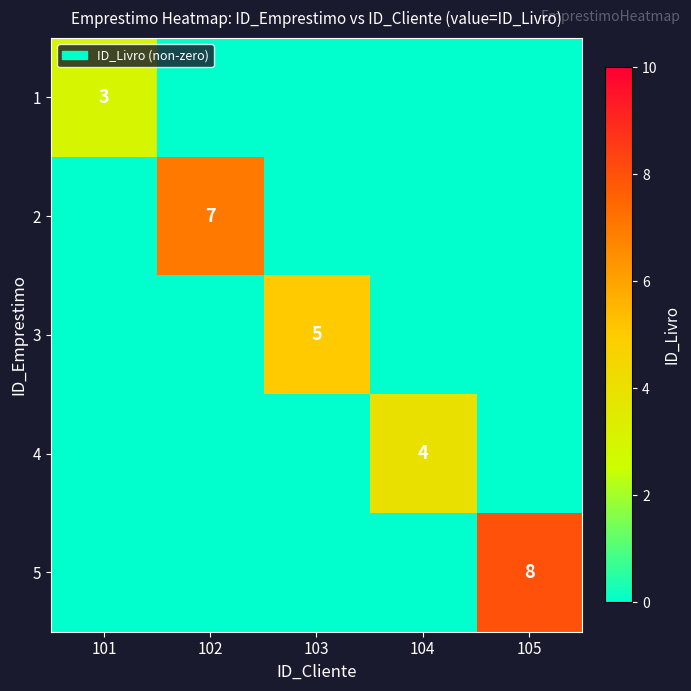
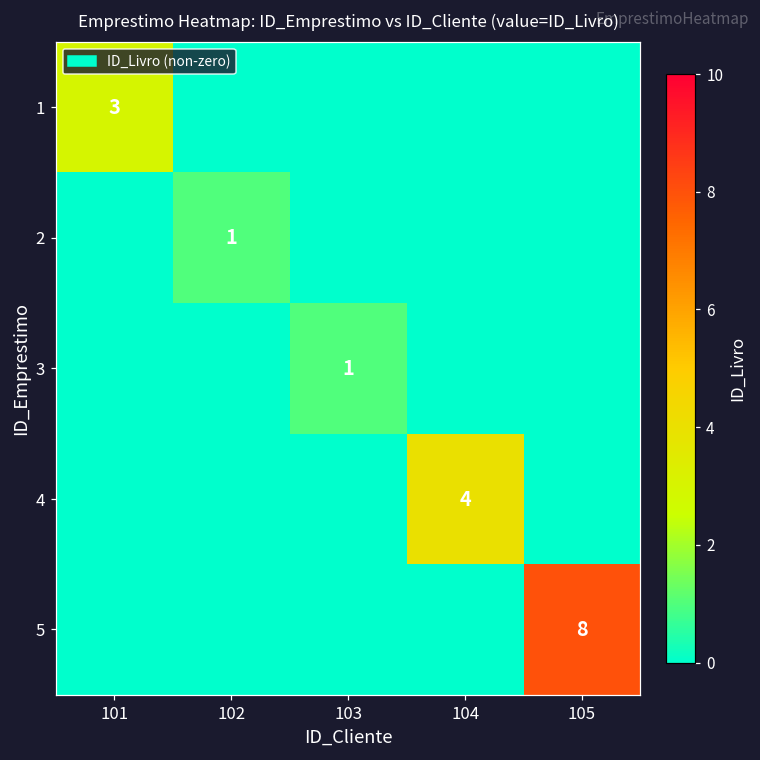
2, 102: 7 -> 1
3, 103: 5 -> 1
